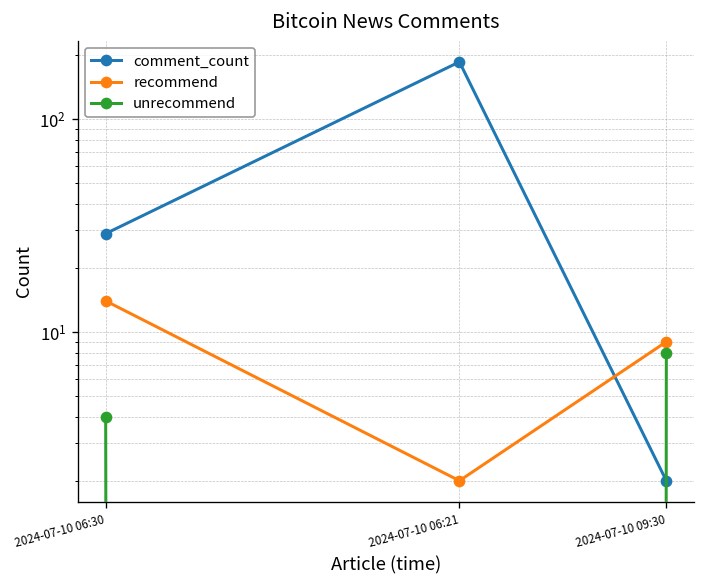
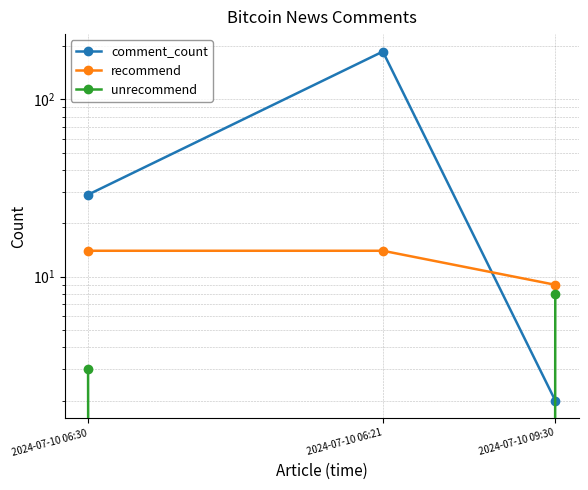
unrecommend, 2024-07-10 06:30: 4 -> 3
recommend, 2024-07-10 06:21: 2 -> 14
